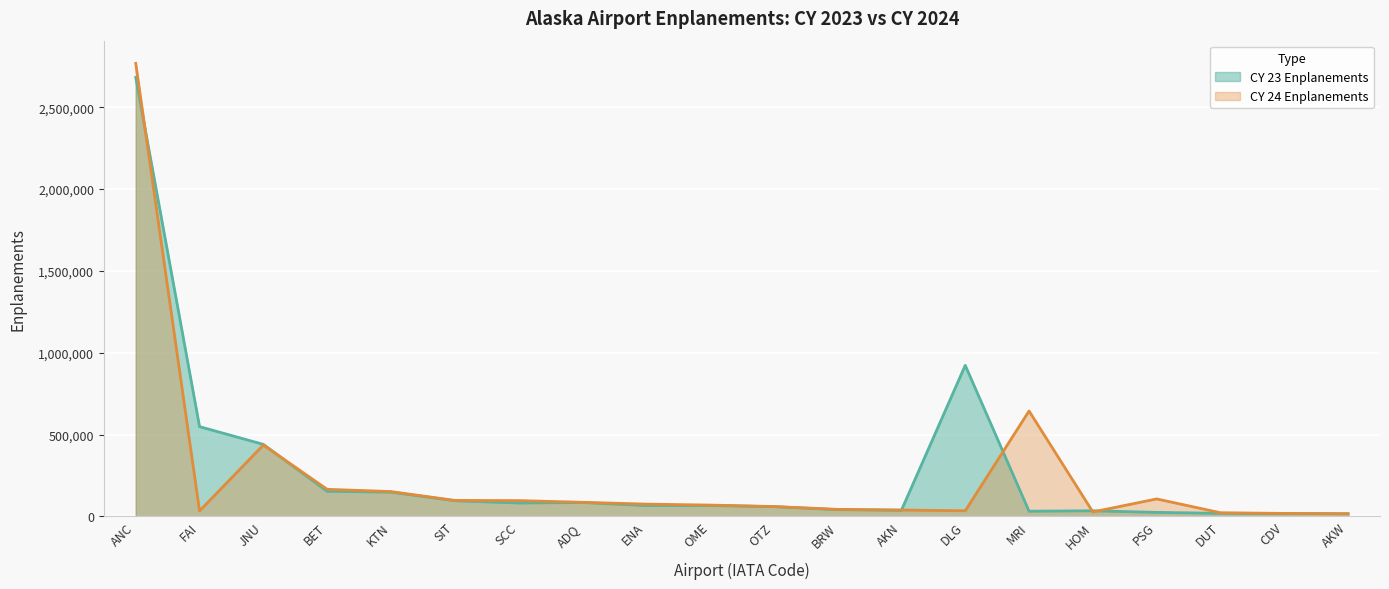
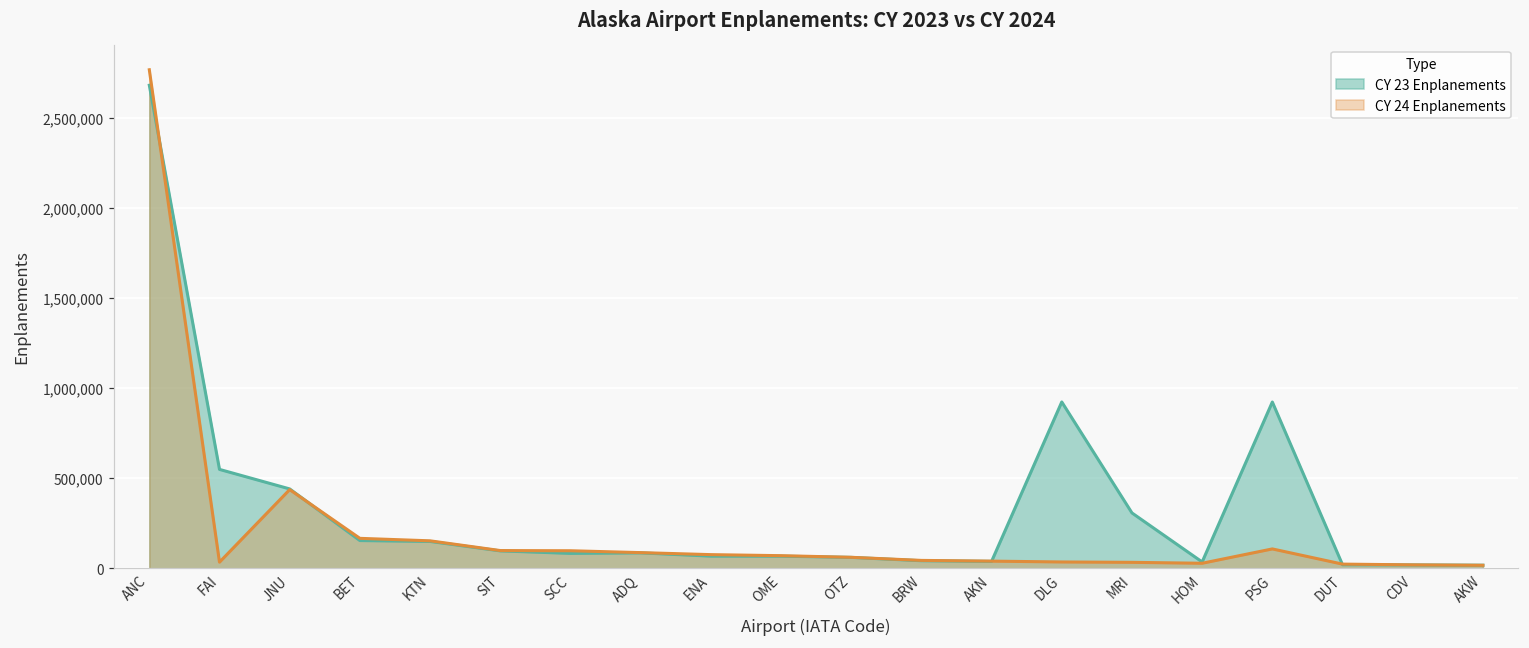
CY 23 Enplanements, MRI: 30,000 -> 310,000
CY 24 Enplanements, MRI: 640,000 -> 30,000
CY 23 Enplanements, PSG: 20,000 -> 920,000
